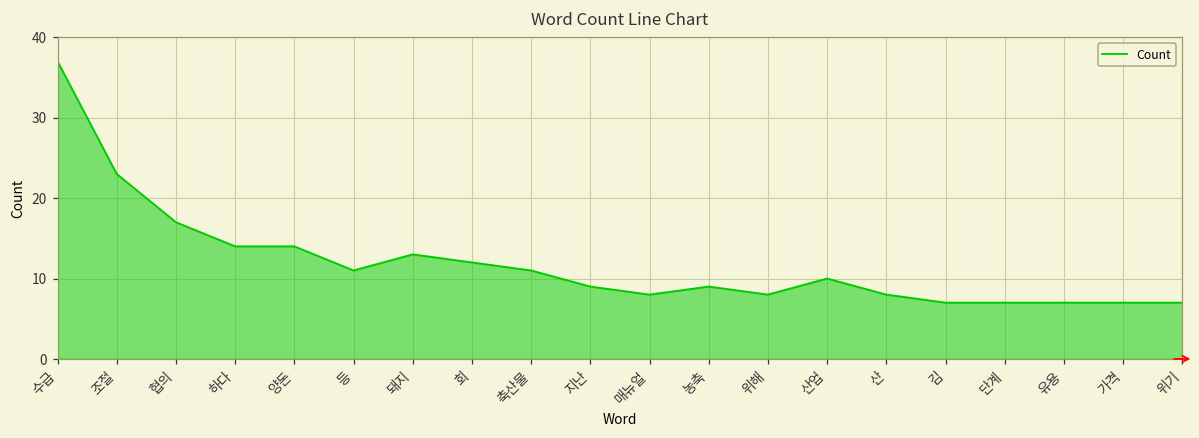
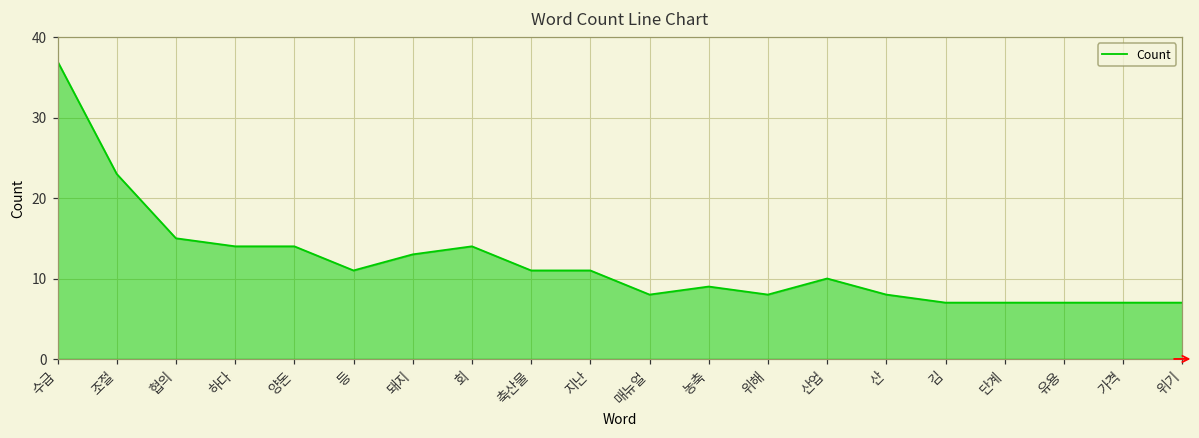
협의: 17 -> 15
회: 12 -> 14
지난: 9 -> 11
